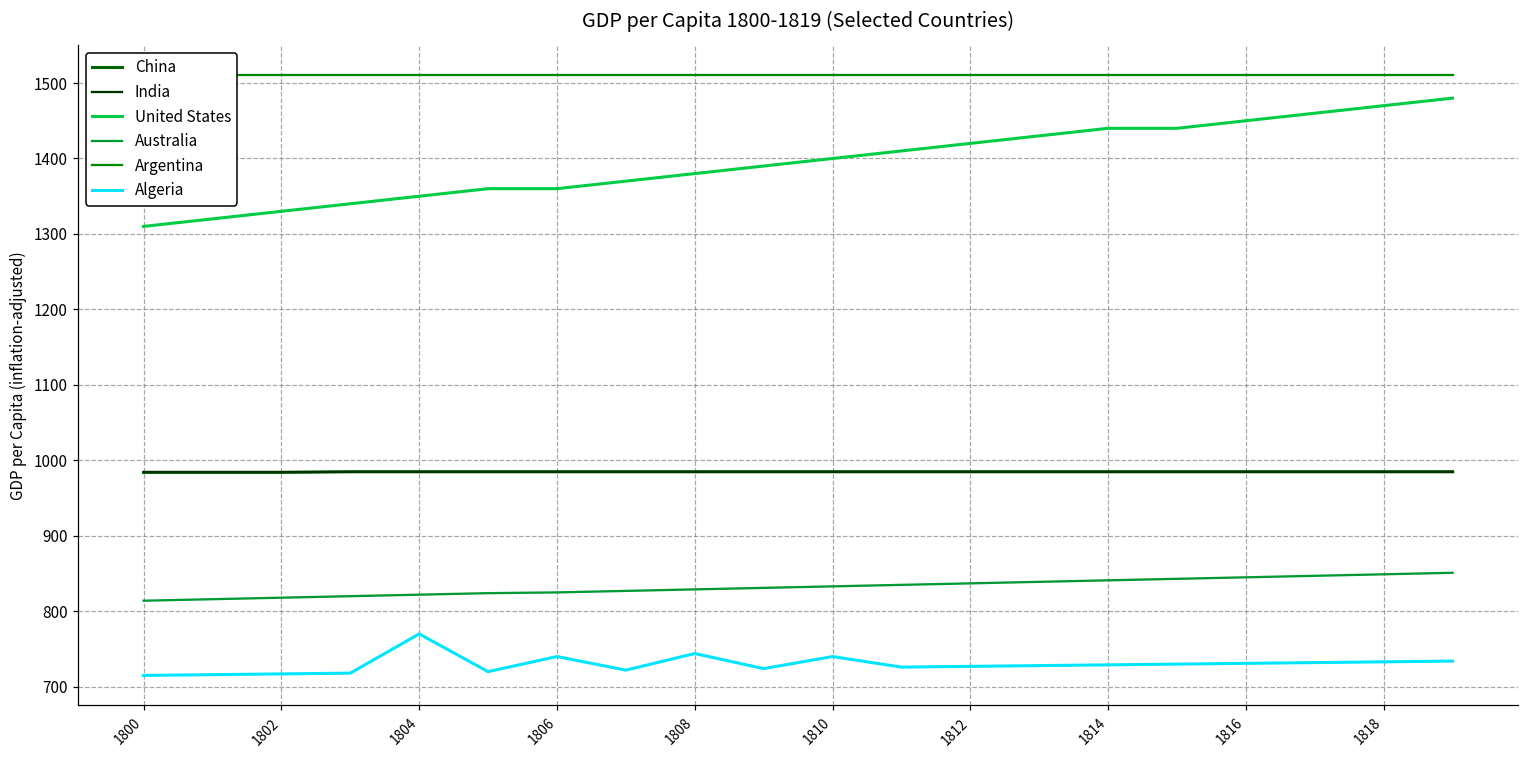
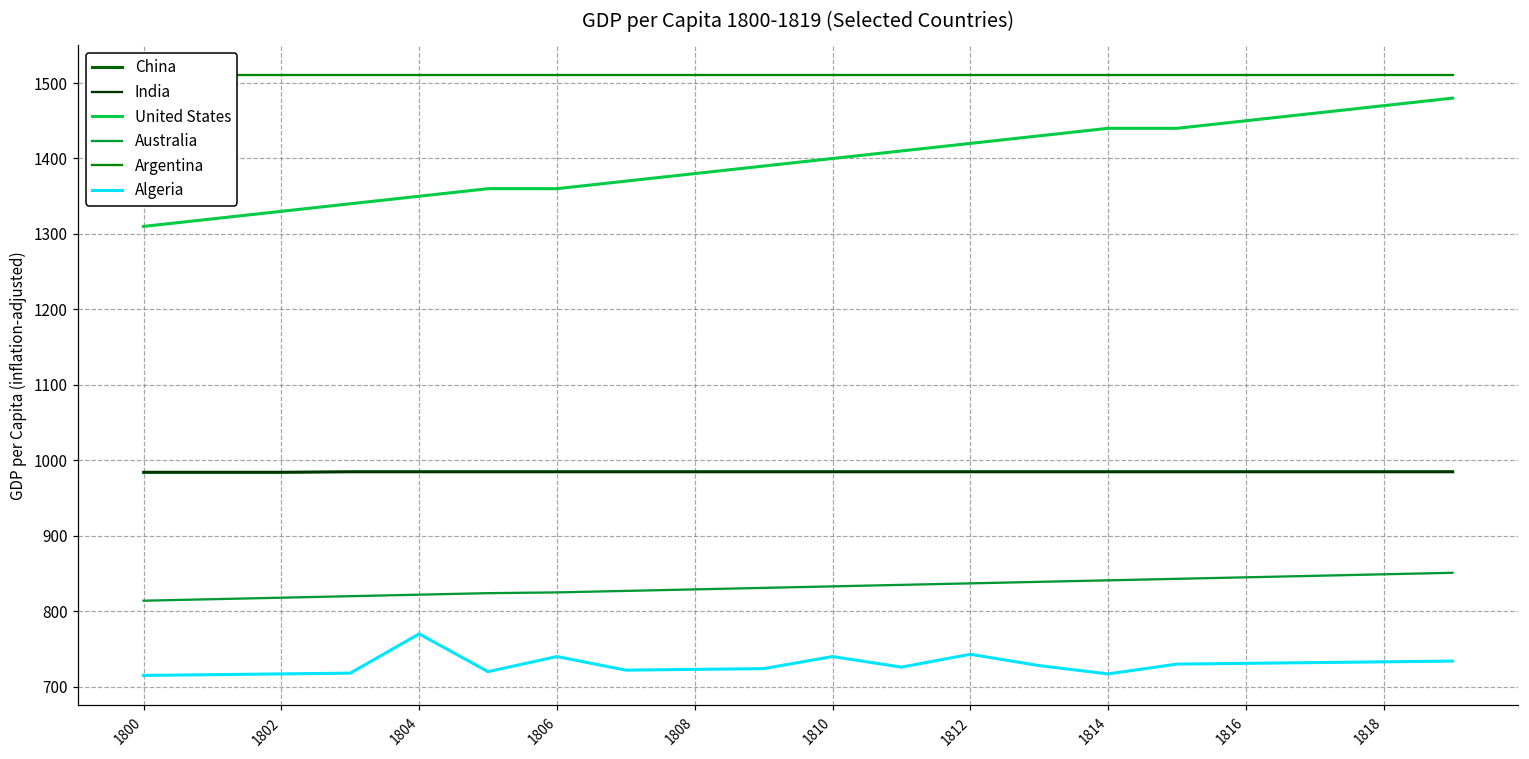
Algeria, 1808: 740 -> 720
Algeria, 1812: 730 -> 740
Algeria, 1814: 730 -> 720
